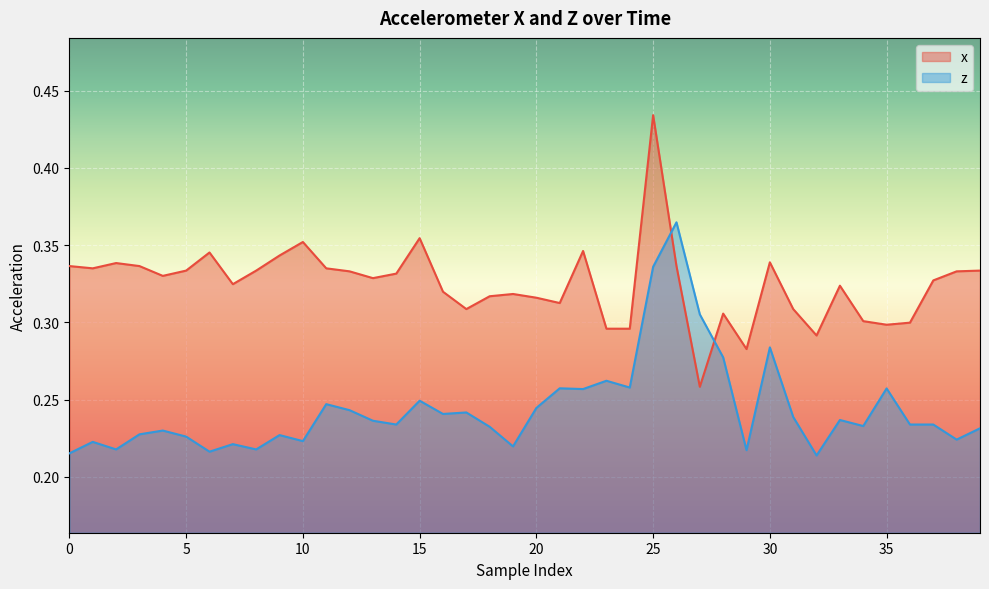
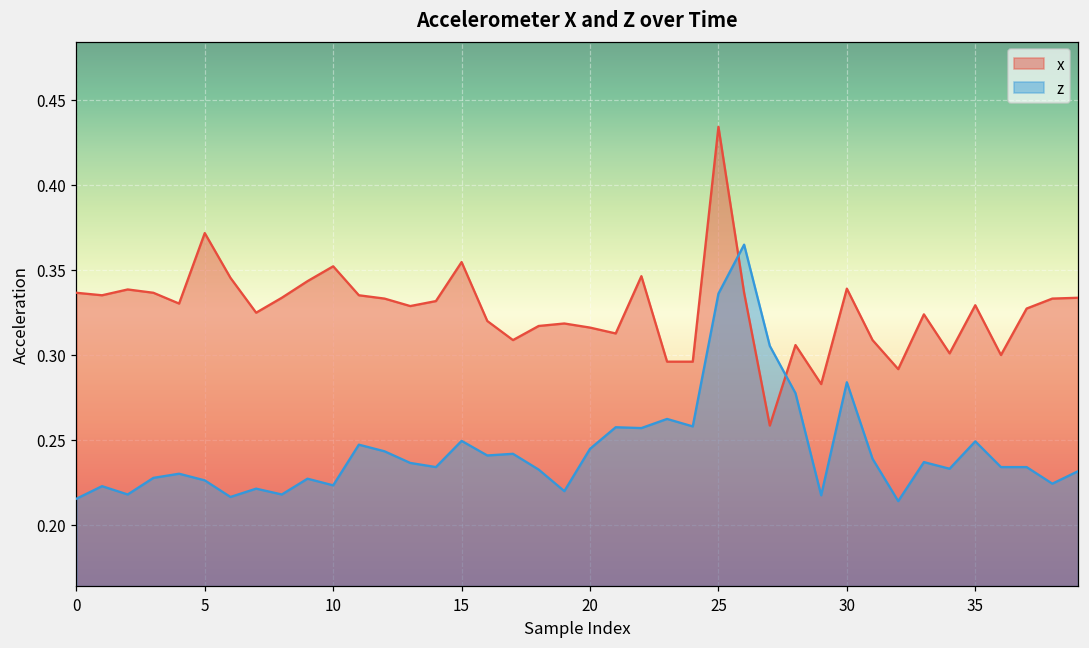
x, 5: 0.333 -> 0.372
x, 35: 0.298 -> 0.329
z, 35: 0.257 -> 0.249
